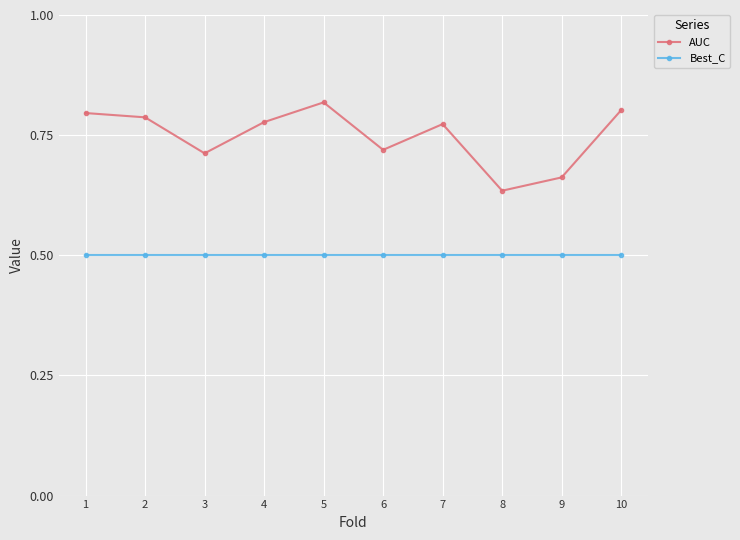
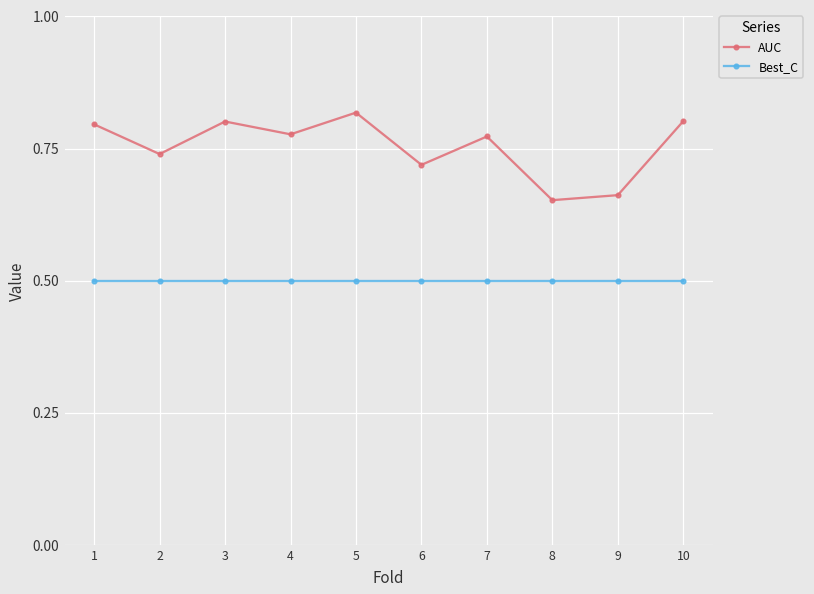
AUC, 2: 0.79 -> 0.74
AUC, 3: 0.71 -> 0.80
AUC, 8: 0.63 -> 0.65
